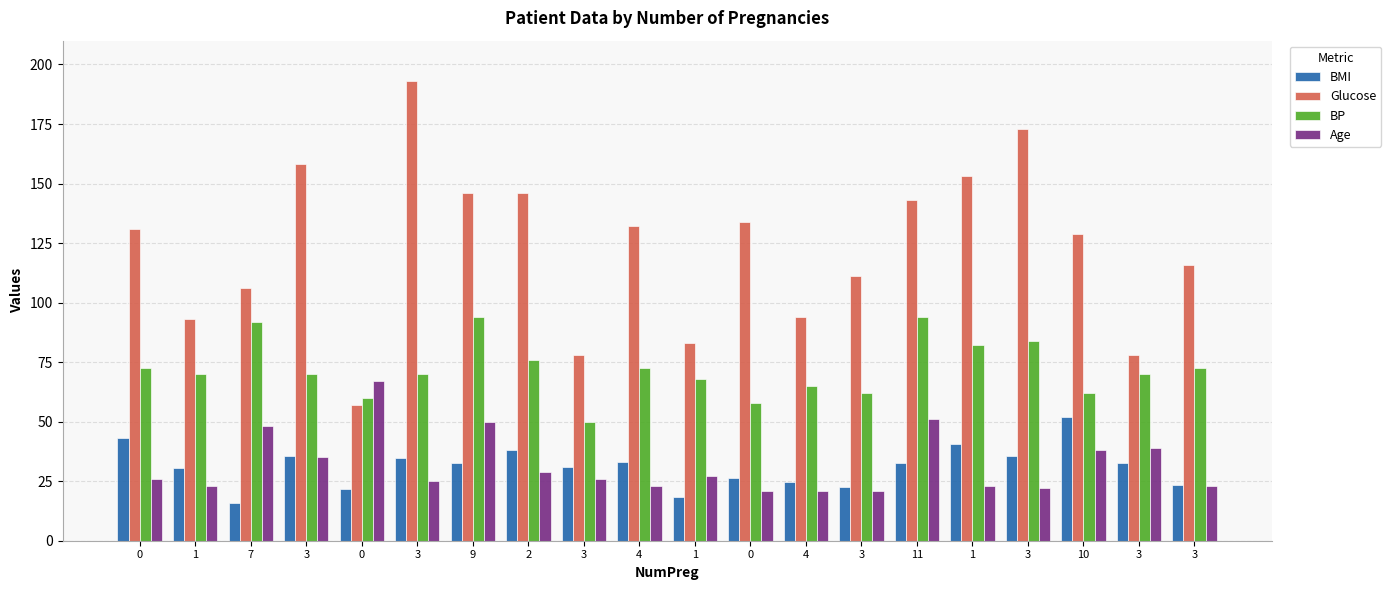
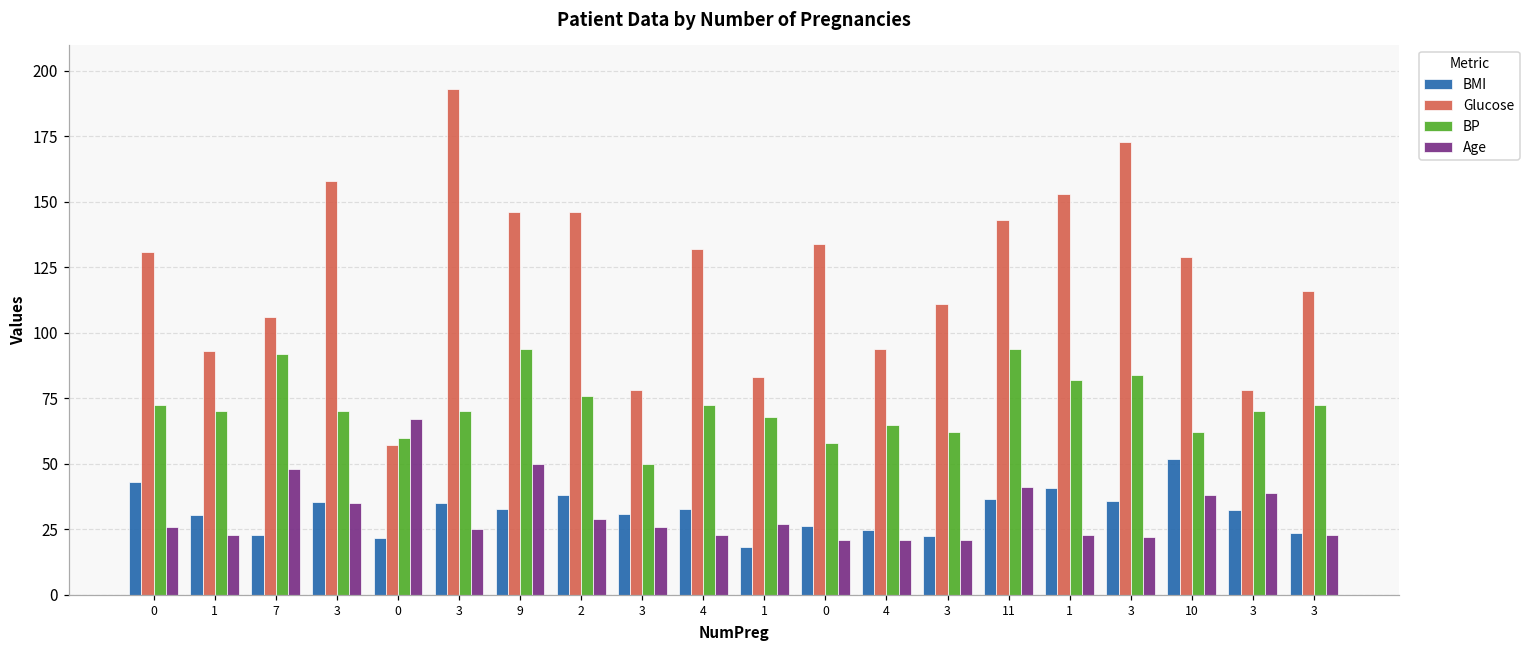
BMI, 7: 16 -> 23
BMI, 11: 33 -> 37
Age, 11: 51 -> 41
